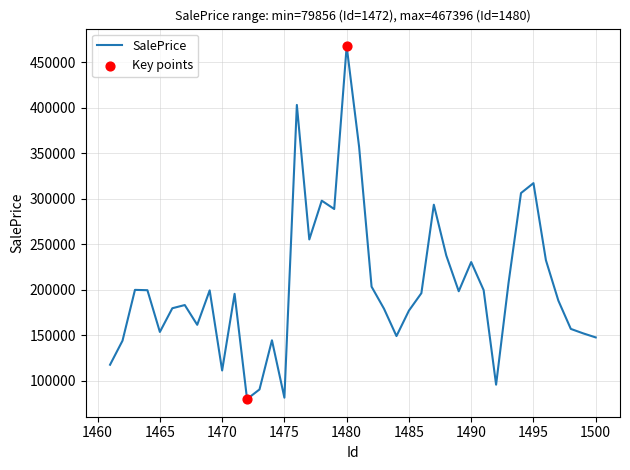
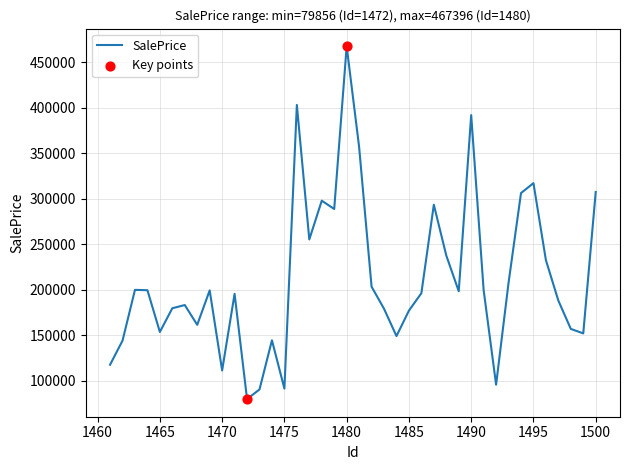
SalePrice, 1475: 80000 -> 90000
SalePrice, 1490: 230000 -> 390000
SalePrice, 1500: 150000 -> 310000
